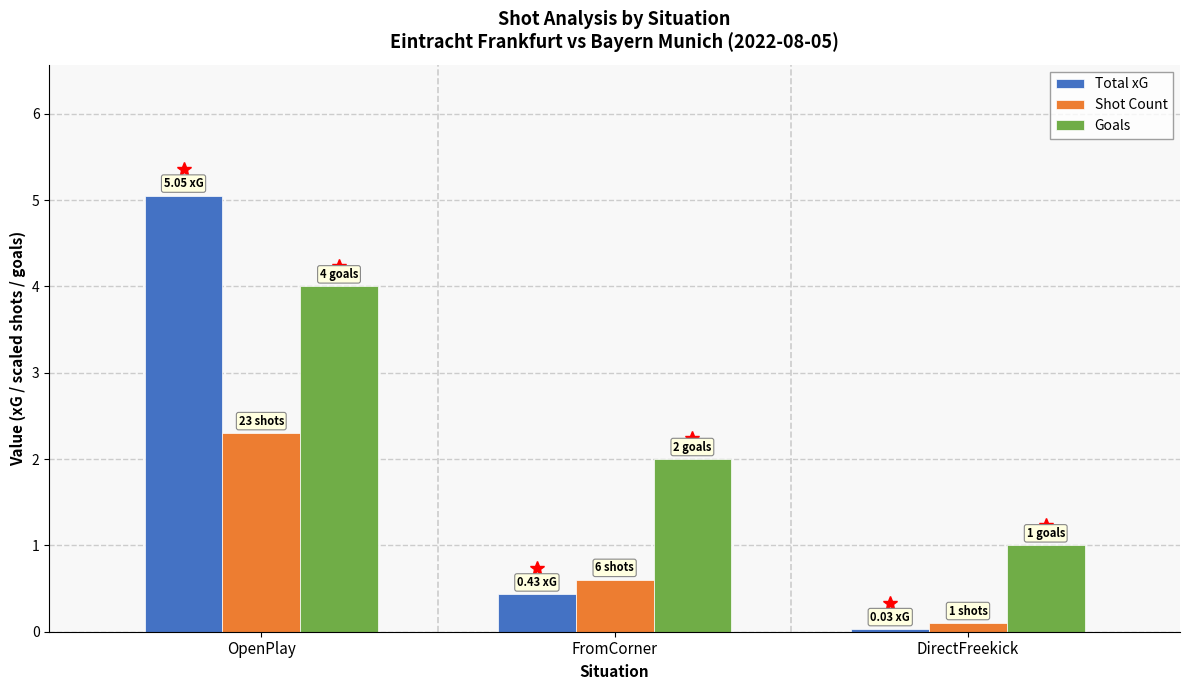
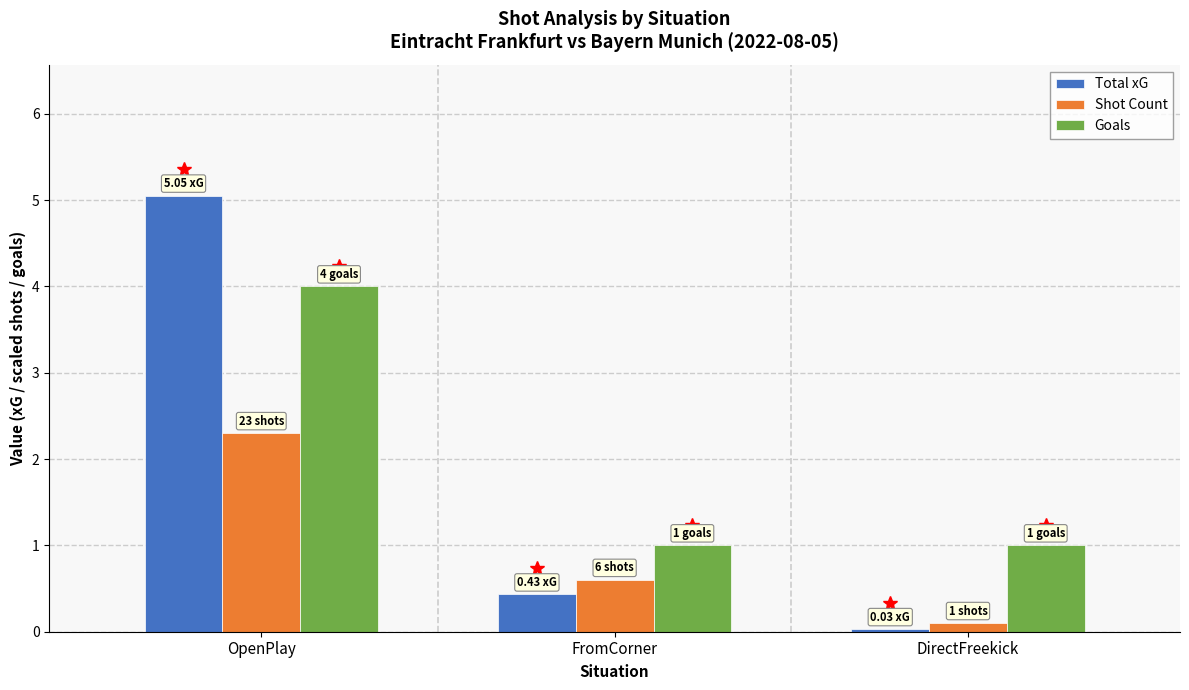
Goals, FromCorner: 2 -> 1
